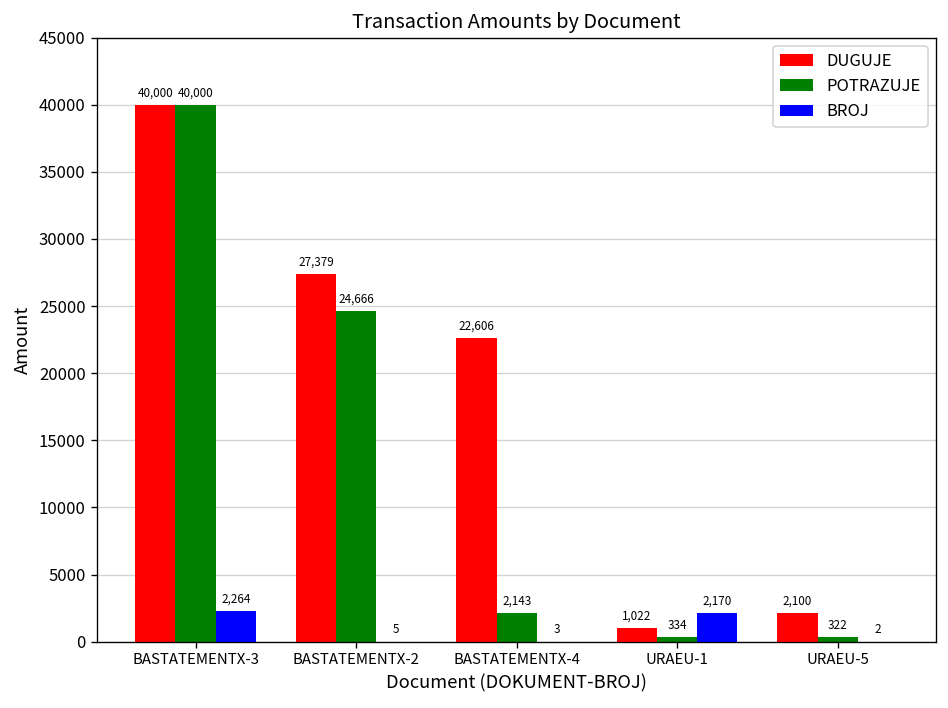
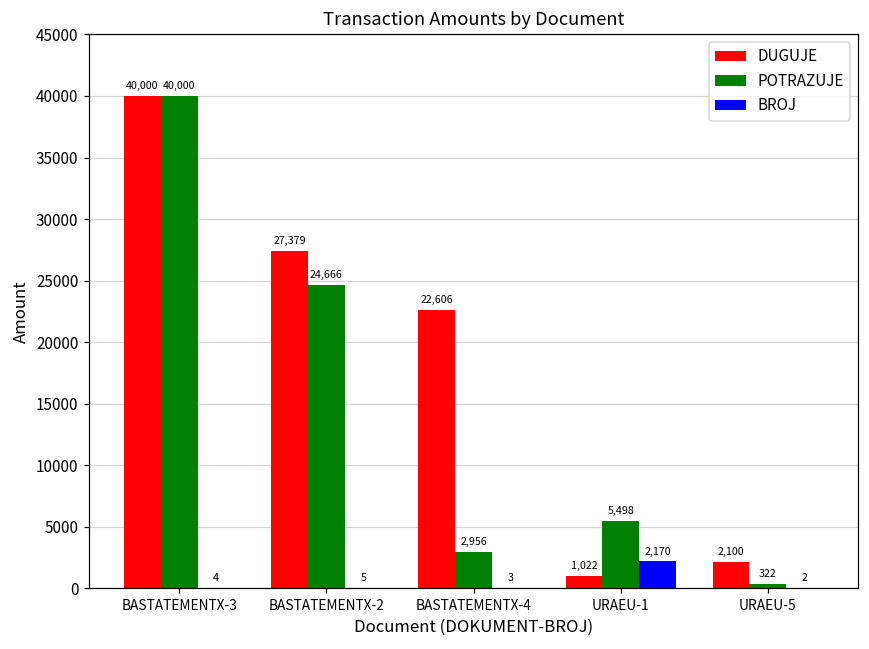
BROJ, BASTATEMENTX-3: 2,264 -> 4
POTRAZUJE, BASTATEMENTX-4: 2,143 -> 2,956
POTRAZUJE, URAEU-1: 334 -> 5,498
